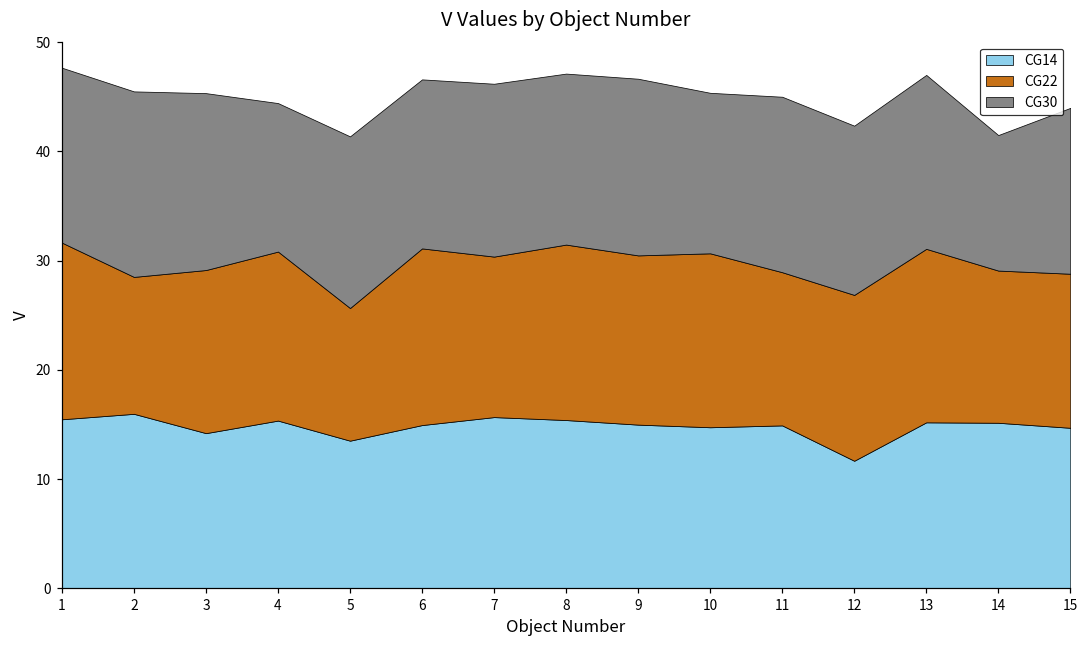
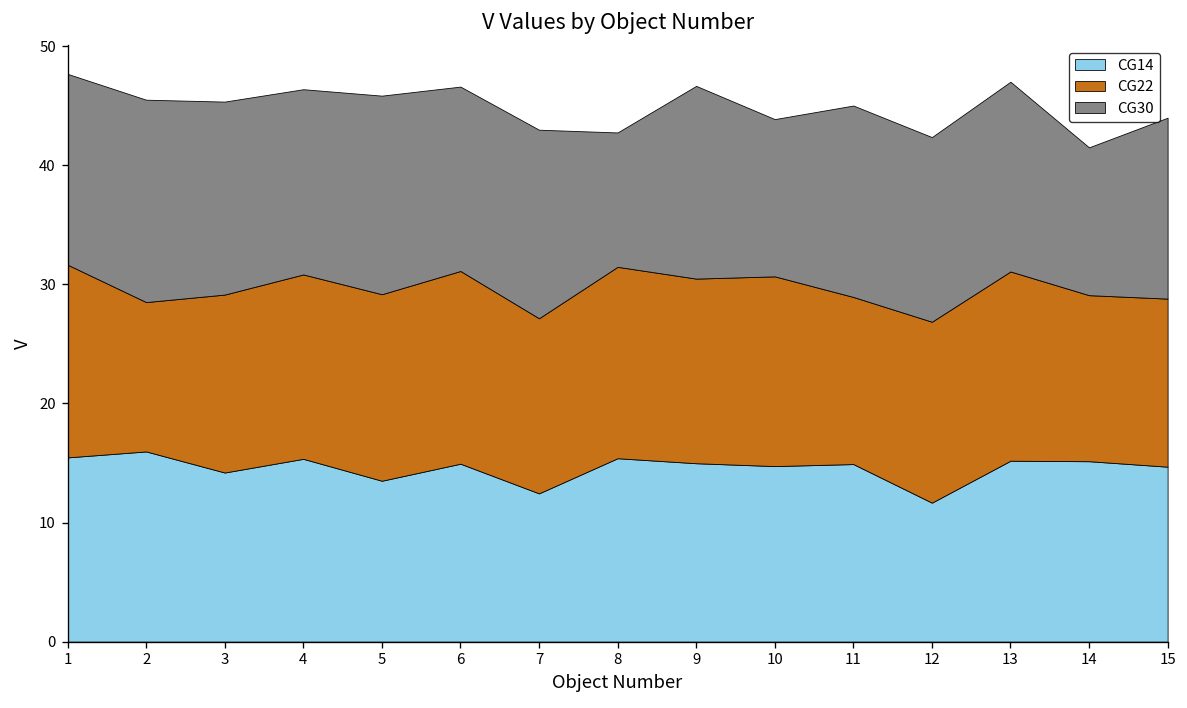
CG30, 4: 14 -> 16
CG22, 5: 12 -> 16
CG30, 5: 16 -> 17
CG14, 7: 16 -> 12
CG30, 8: 16 -> 11
CG30, 10: 15 -> 13
